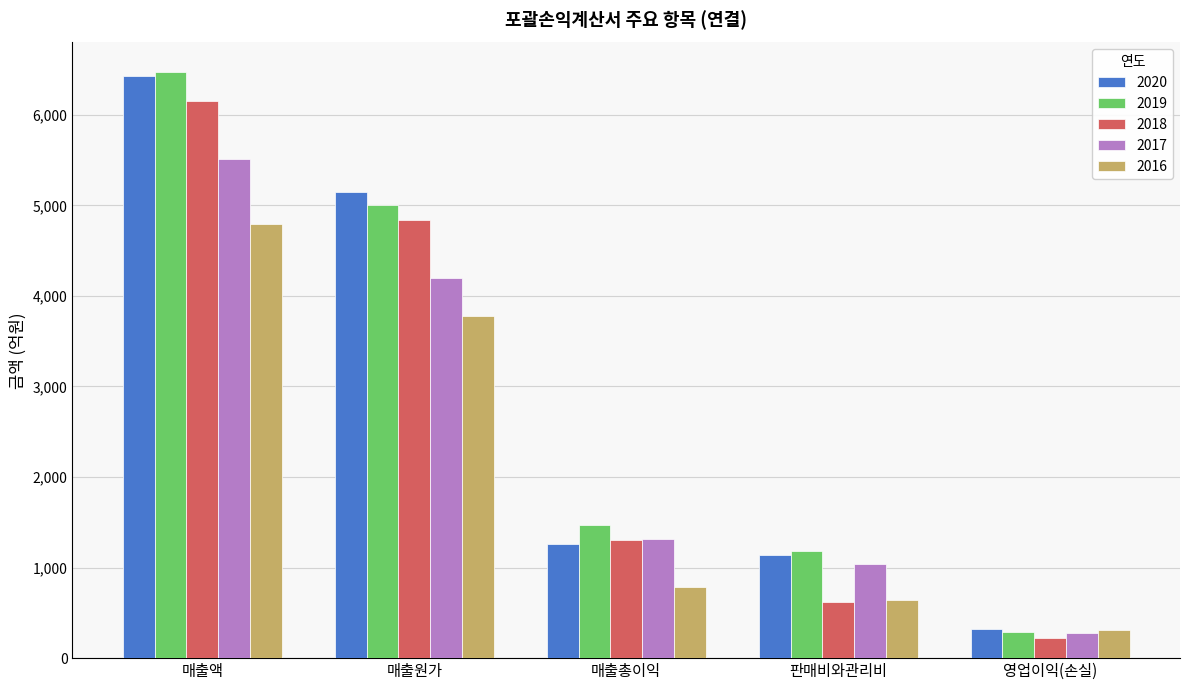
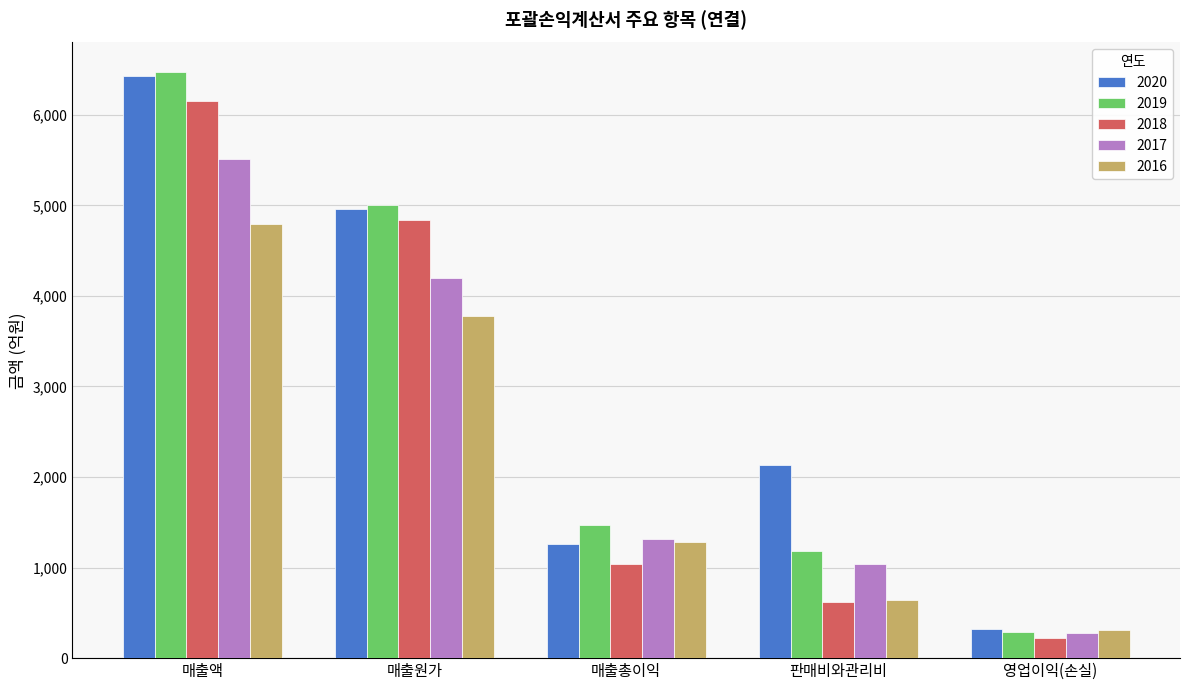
2020, 매출원가: 5,100 -> 5,000
2018, 매출총이익: 1,300 -> 1,000
2016, 매출총이익: 800 -> 1,300
2020, 판매비와관리비: 1,100 -> 2,100
